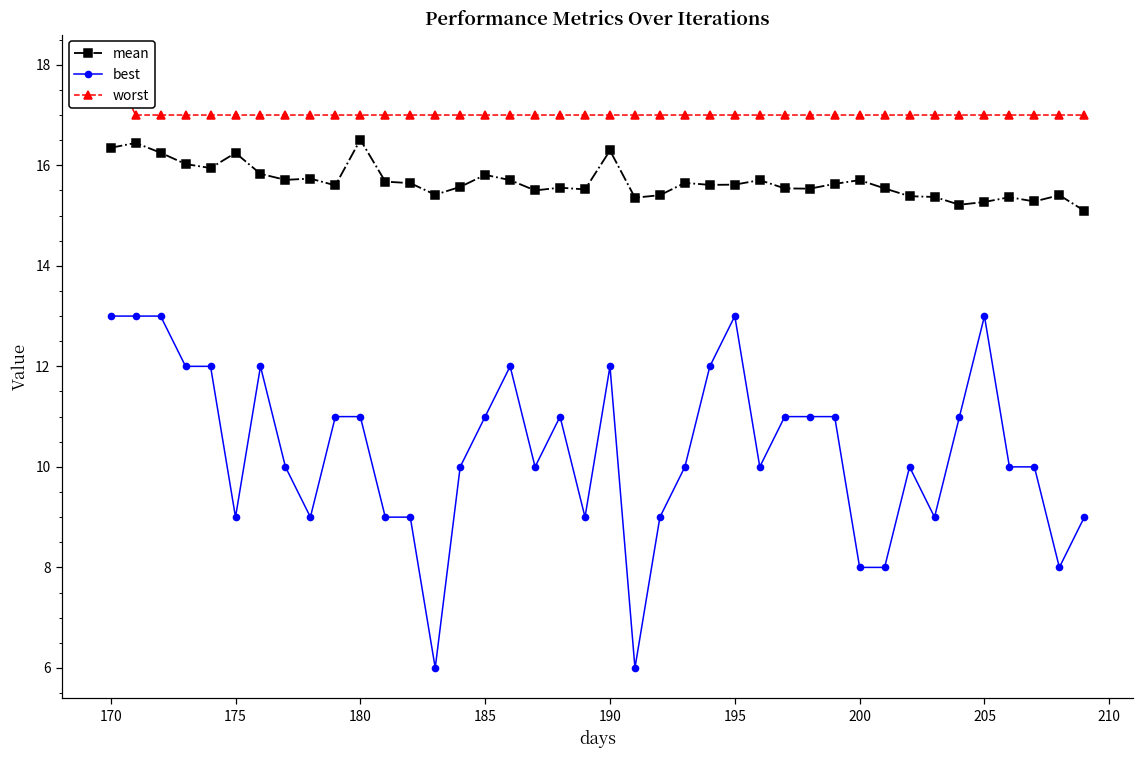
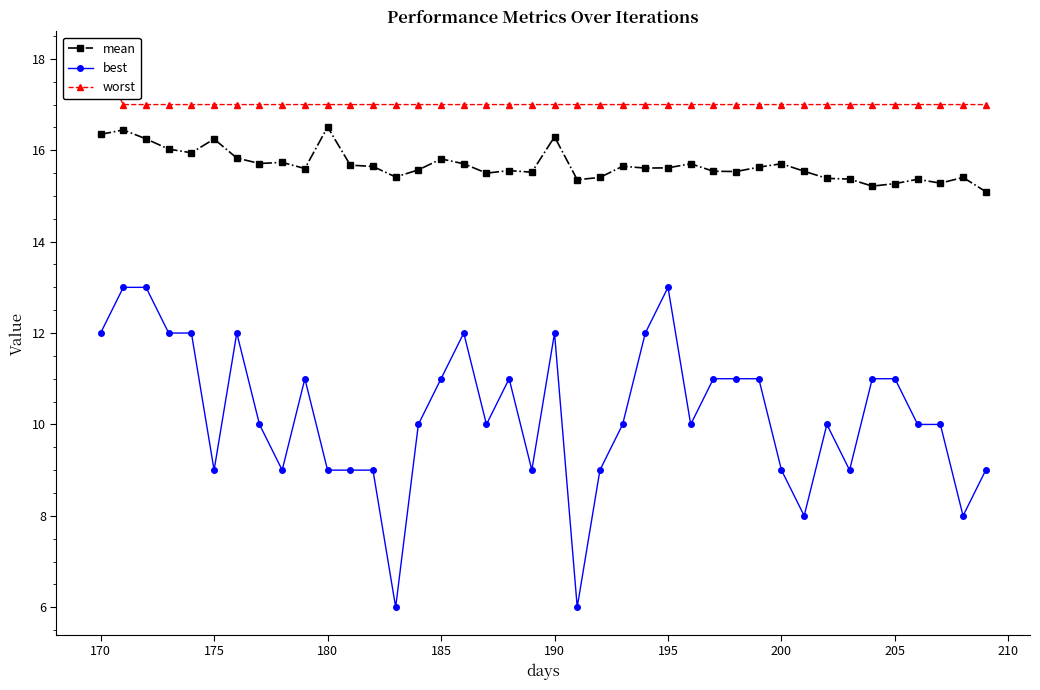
best, 170: 13 -> 12
best, 180: 11 -> 9
best, 200: 8 -> 9
best, 205: 13 -> 11
